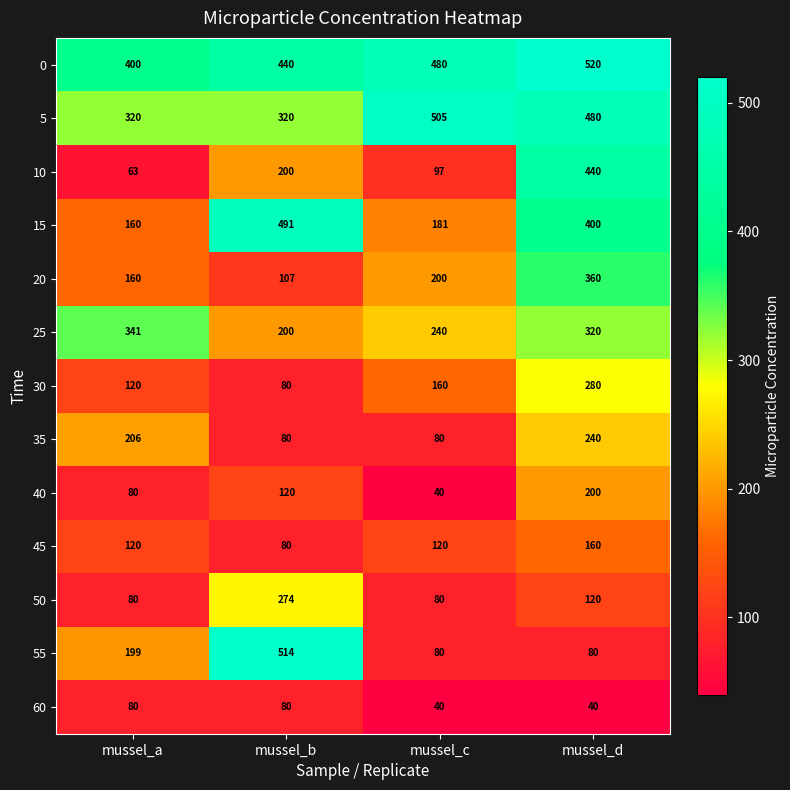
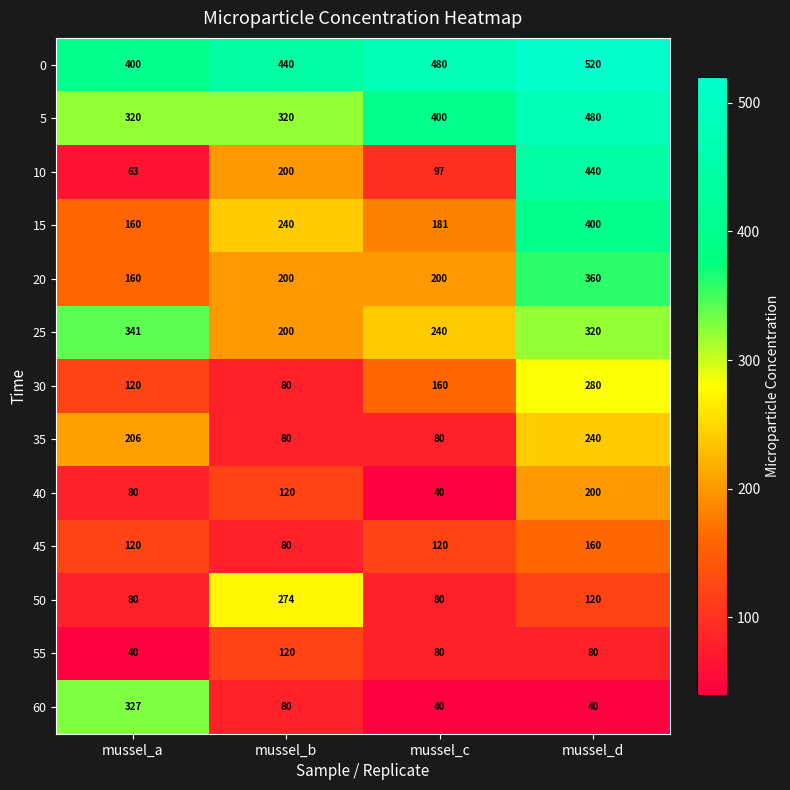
5, mussel_c: 505 -> 400
15, mussel_b: 491 -> 240
20, mussel_b: 107 -> 200
55, mussel_a: 199 -> 40
55, mussel_b: 514 -> 120
60, mussel_a: 80 -> 327
